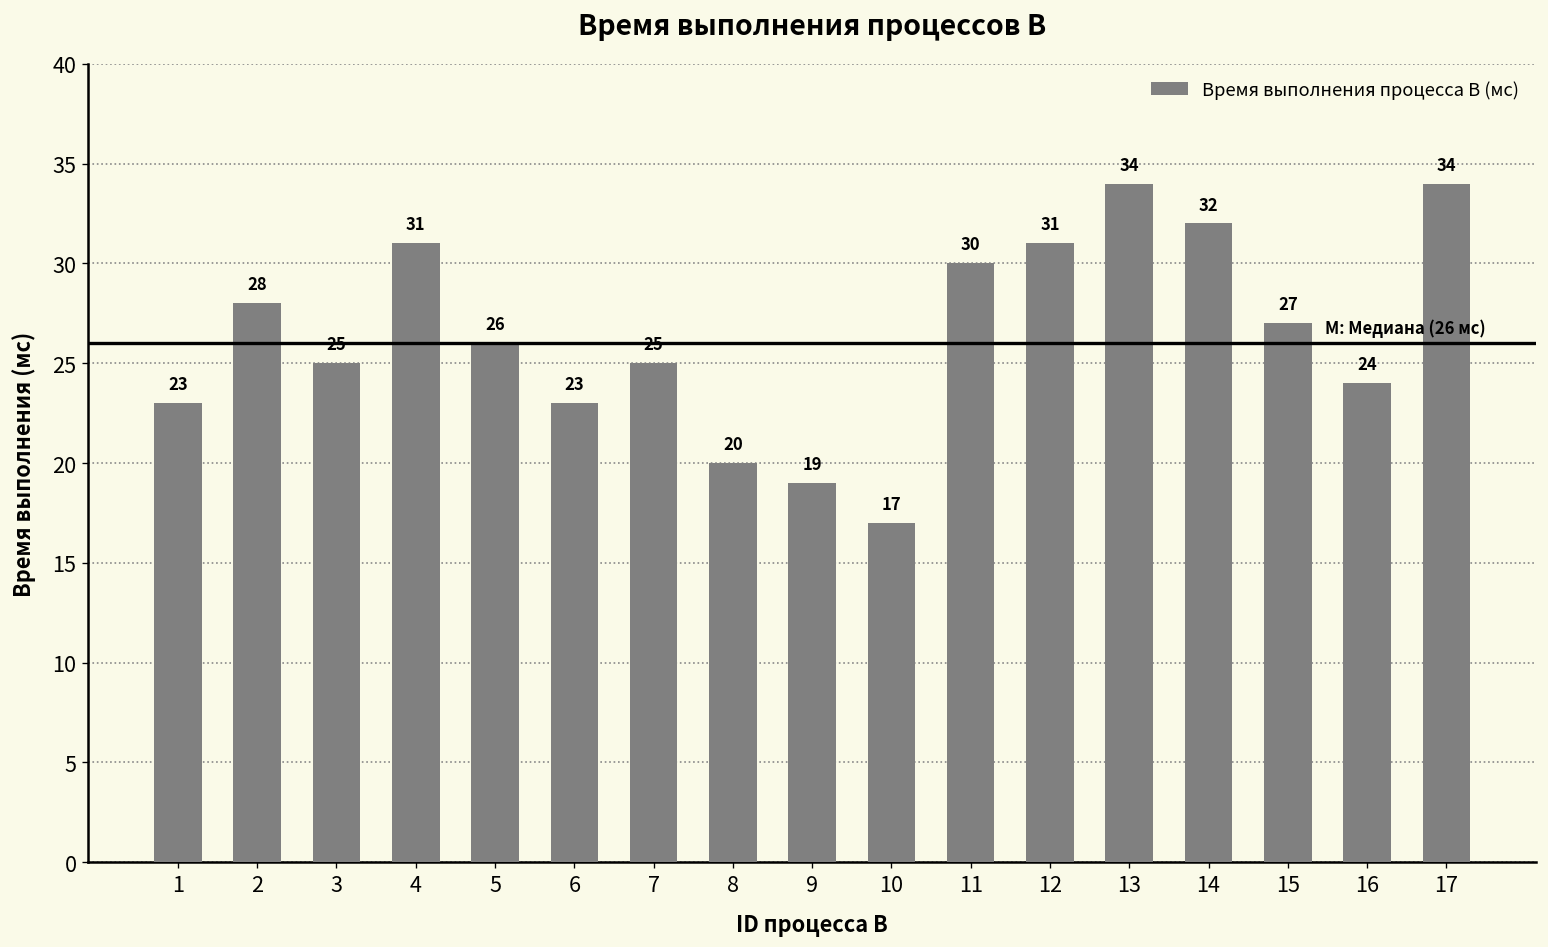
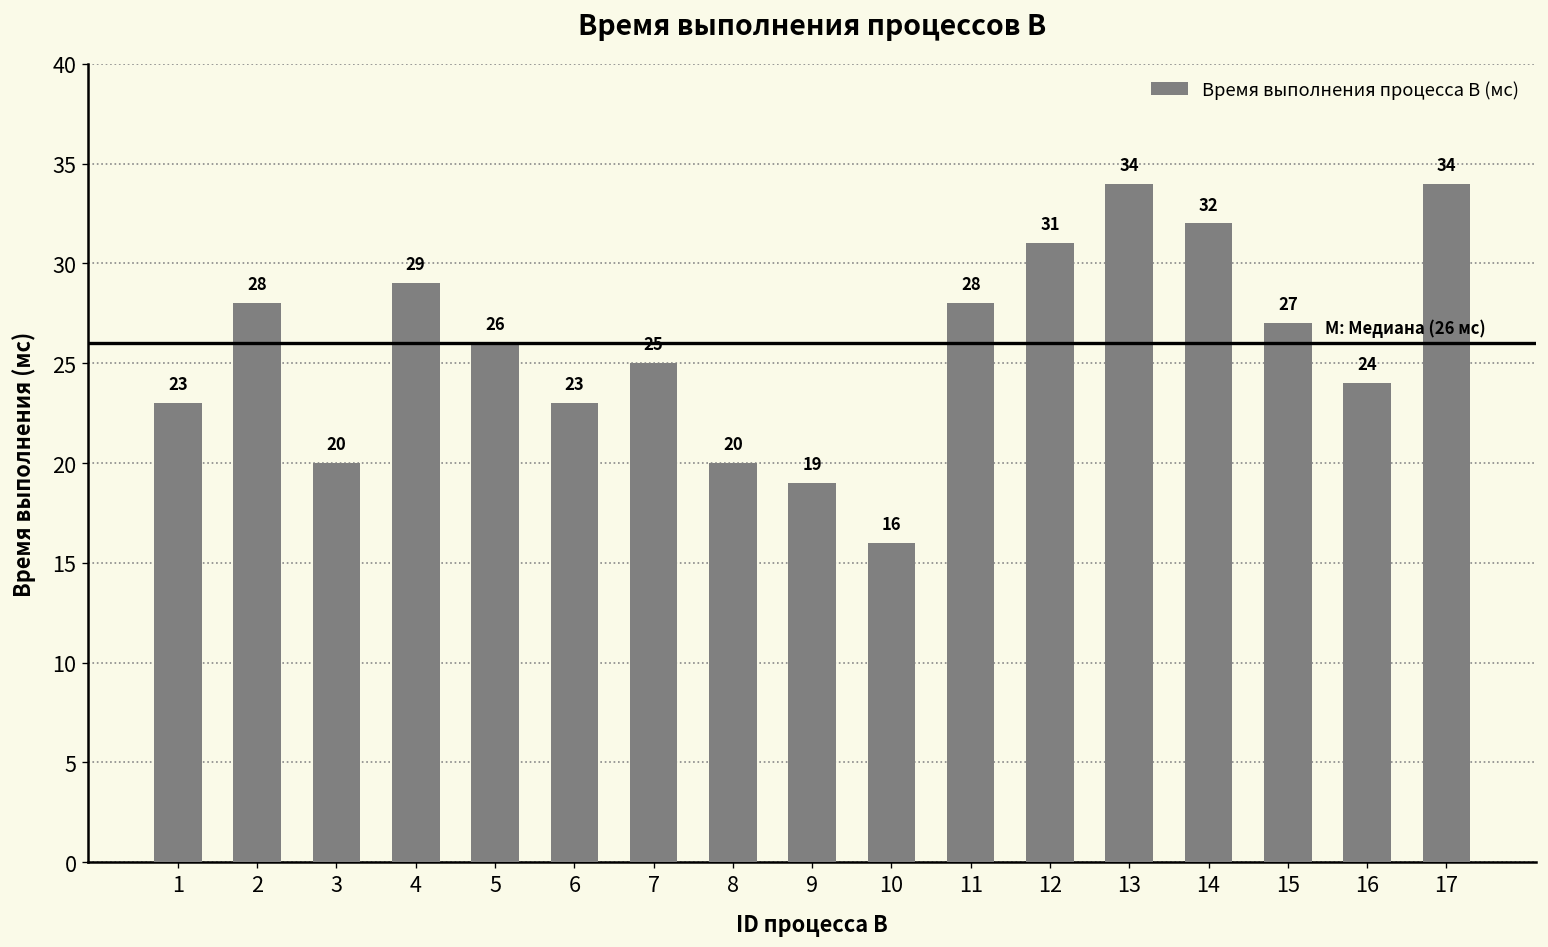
3: 25 -> 20
4: 31 -> 29
10: 17 -> 16
11: 30 -> 28
